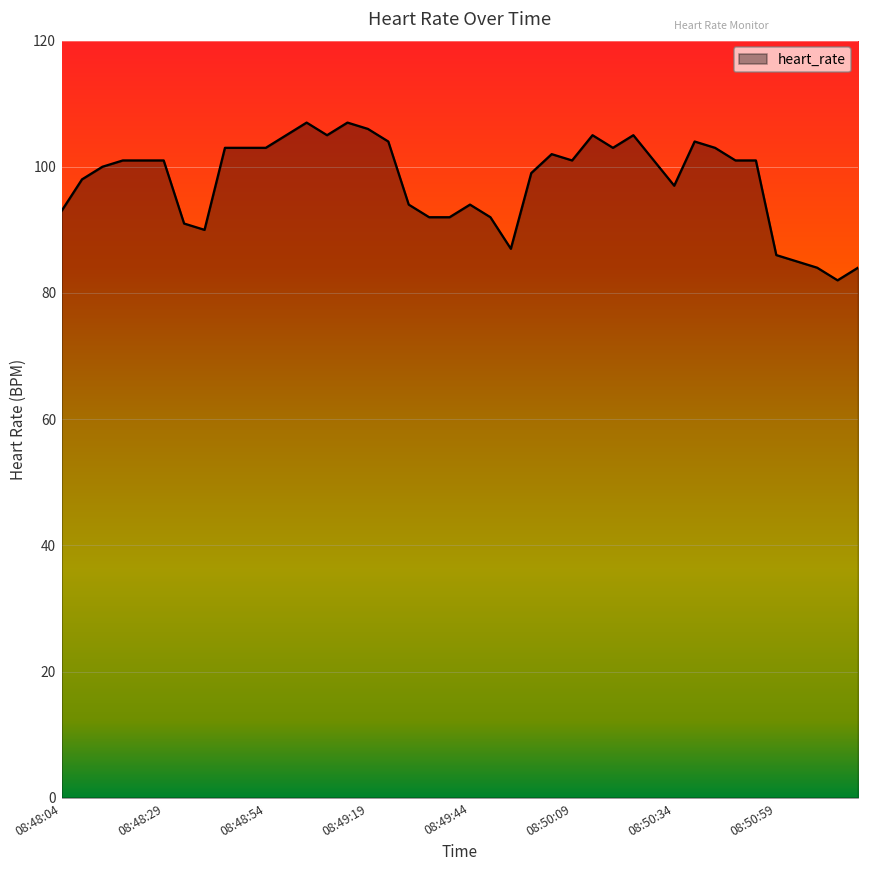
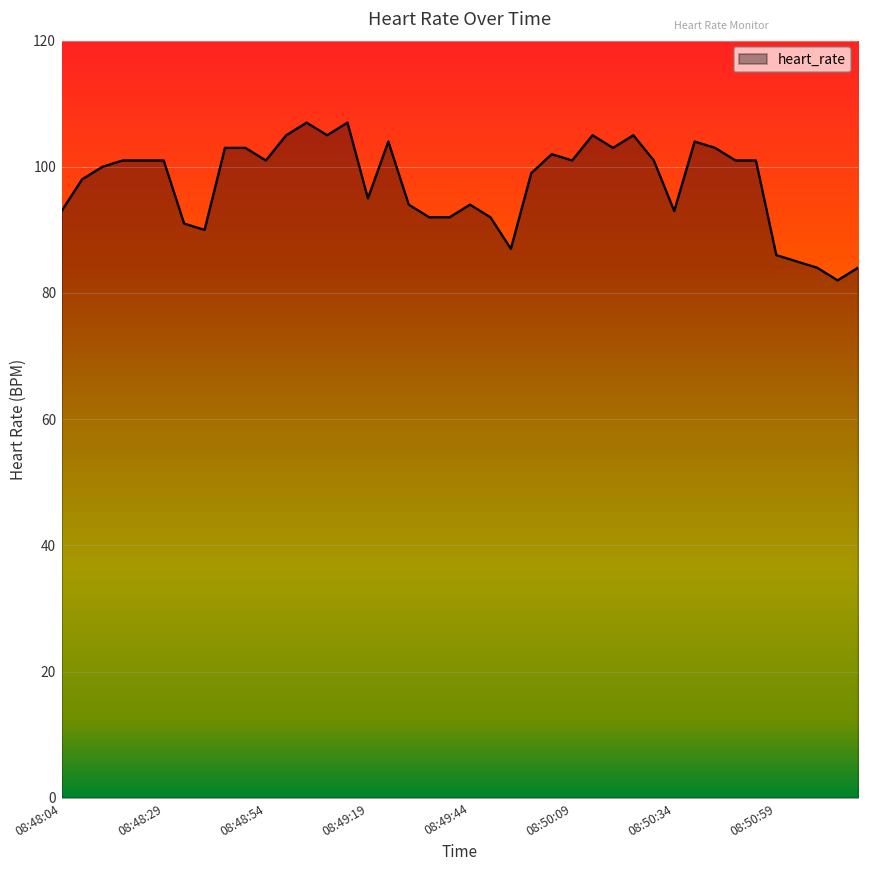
08:48:54: 103 -> 101
08:49:19: 106 -> 95
08:50:34: 97 -> 93
